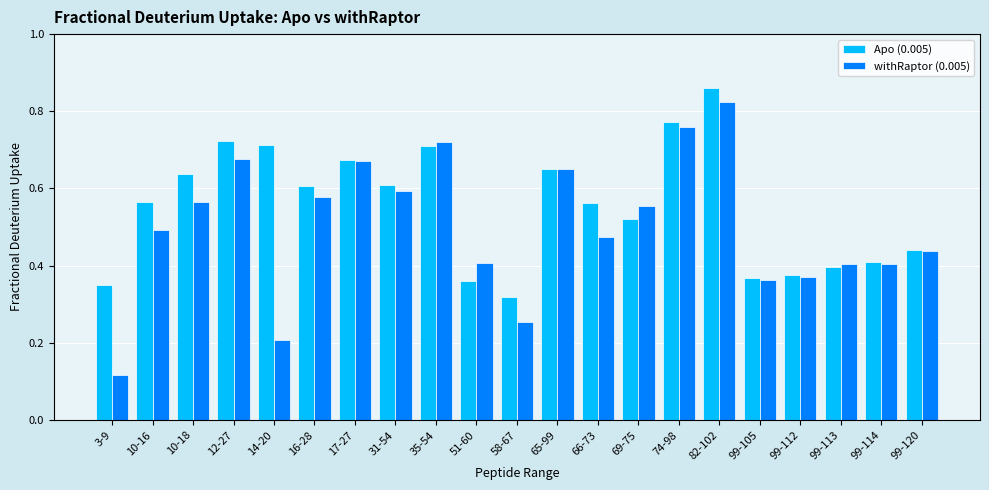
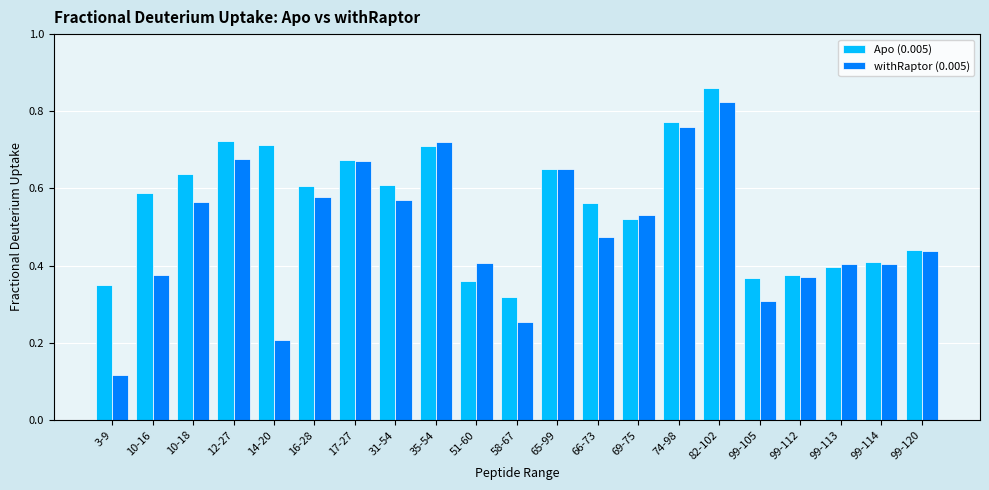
Apo (0.005), 10-16: 0.56 -> 0.59
withRaptor (0.005), 10-16: 0.49 -> 0.38
withRaptor (0.005), 31-54: 0.59 -> 0.57
withRaptor (0.005), 69-75: 0.56 -> 0.53
withRaptor (0.005), 99-105: 0.36 -> 0.31
